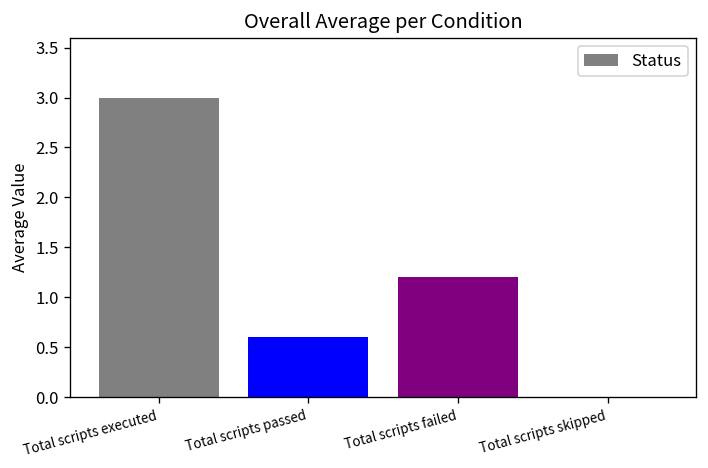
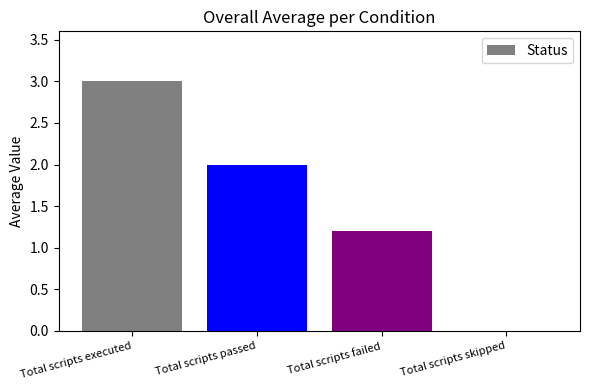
Total scripts passed: 0.6 -> 2.0
